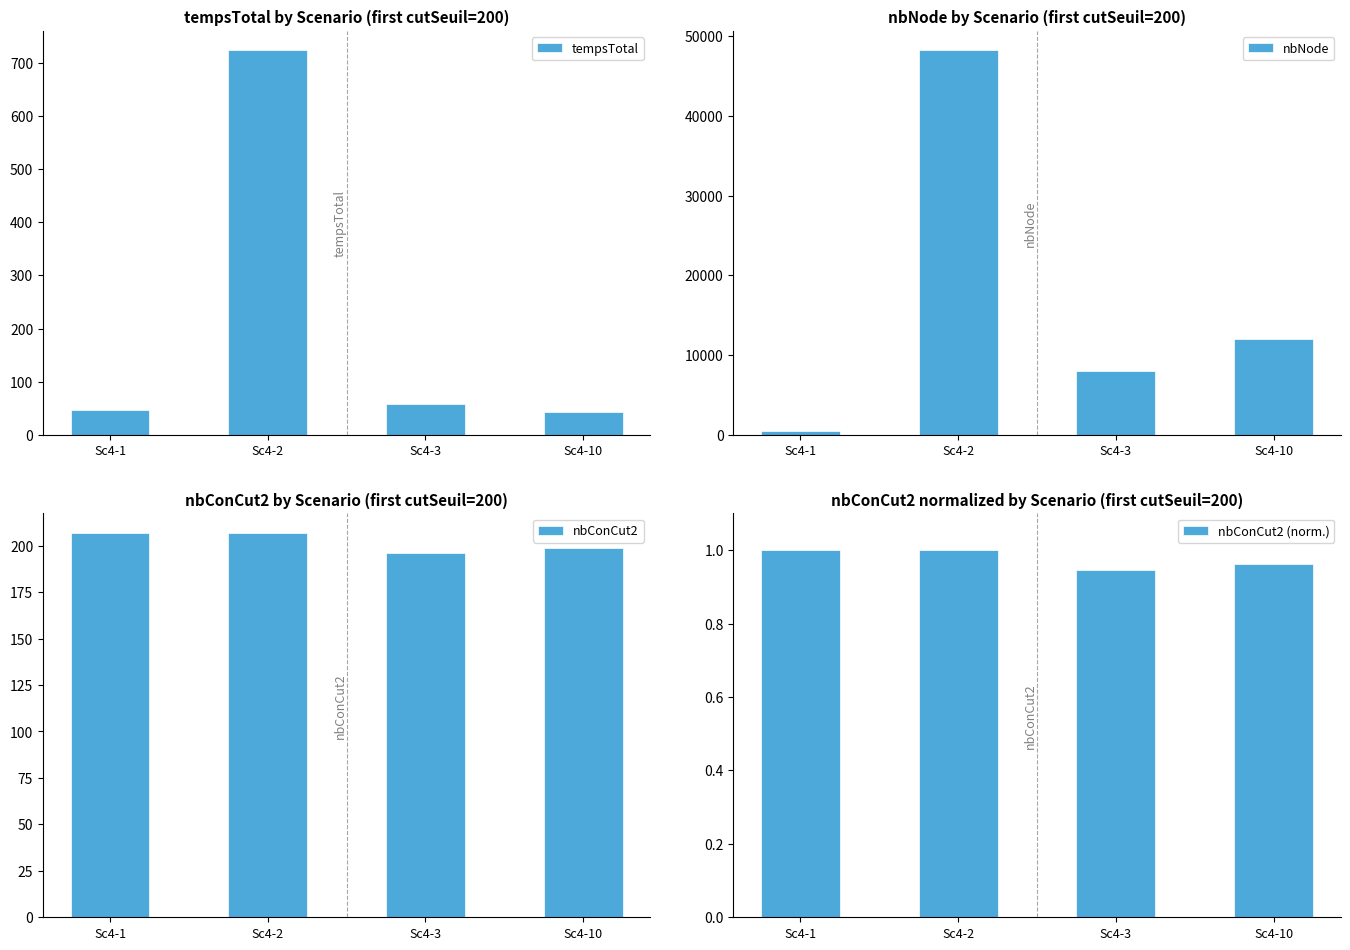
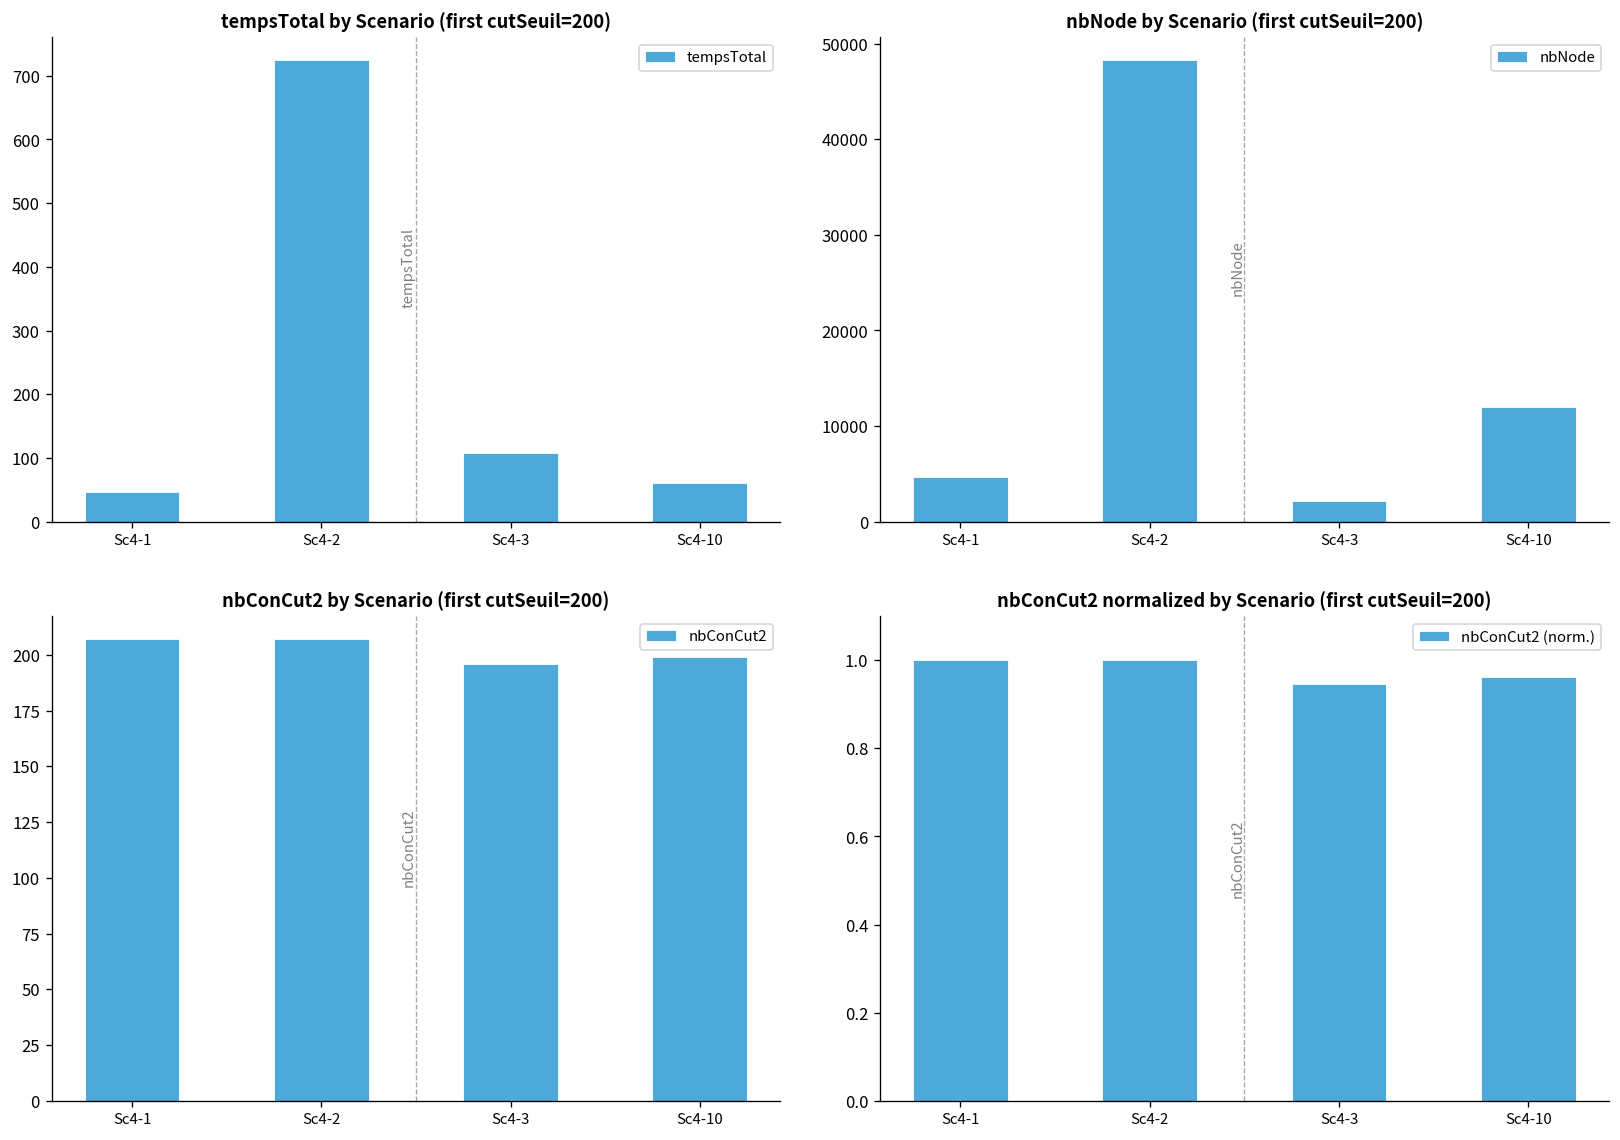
tempsTotal by Scenario (first cutSeuil=200), Sc4-3: 60 -> 110
tempsTotal by Scenario (first cutSeuil=200), Sc4-10: 40 -> 60
nbNode by Scenario (first cutSeuil=200), Sc4-1: 1000 -> 5000
nbNode by Scenario (first cutSeuil=200), Sc4-3: 8000 -> 2000
